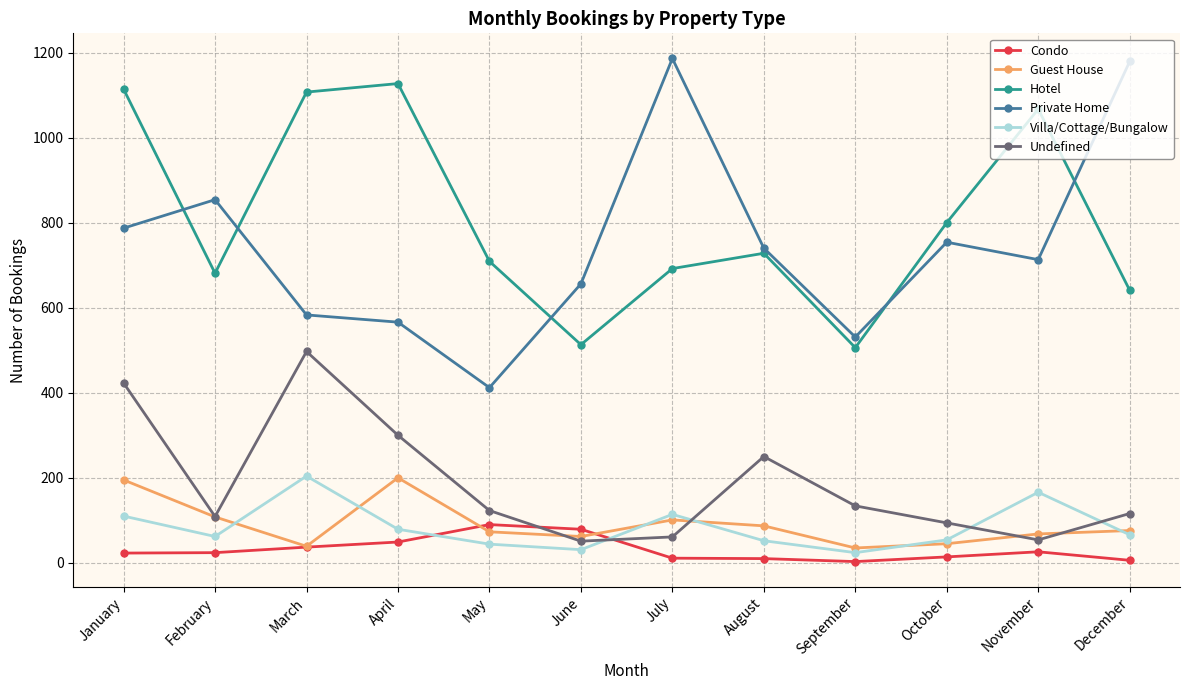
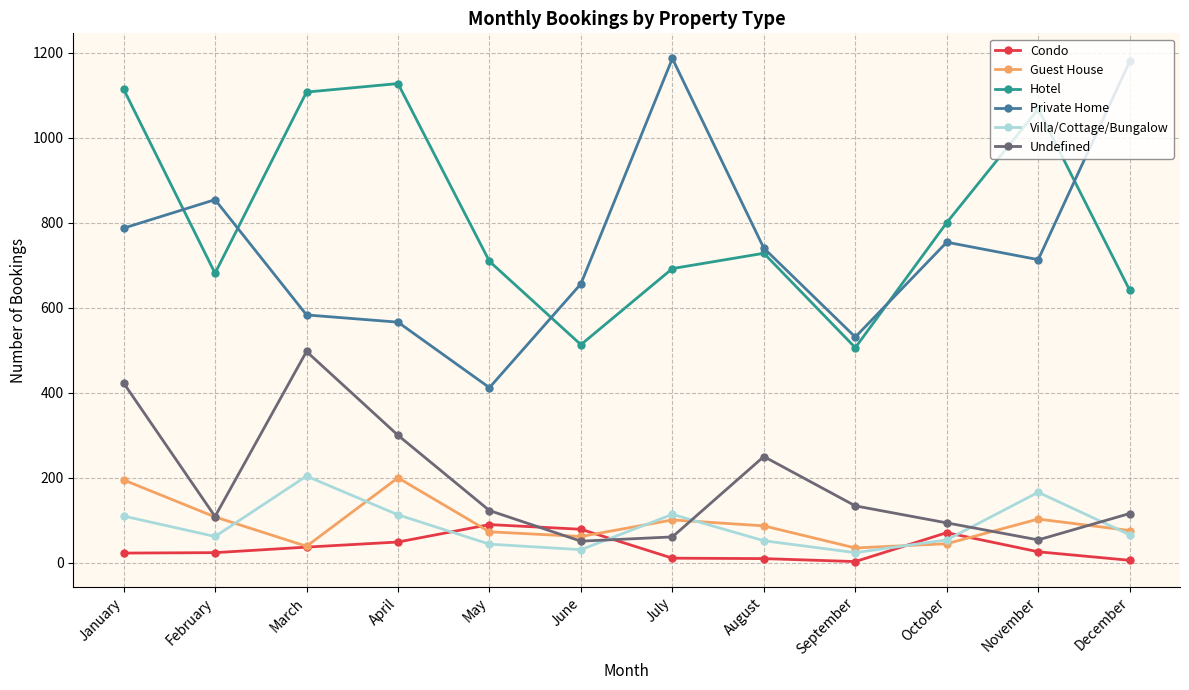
Villa/Cottage/Bungalow, April: 80 -> 110
Condo, October: 10 -> 70
Guest House, November: 70 -> 100
